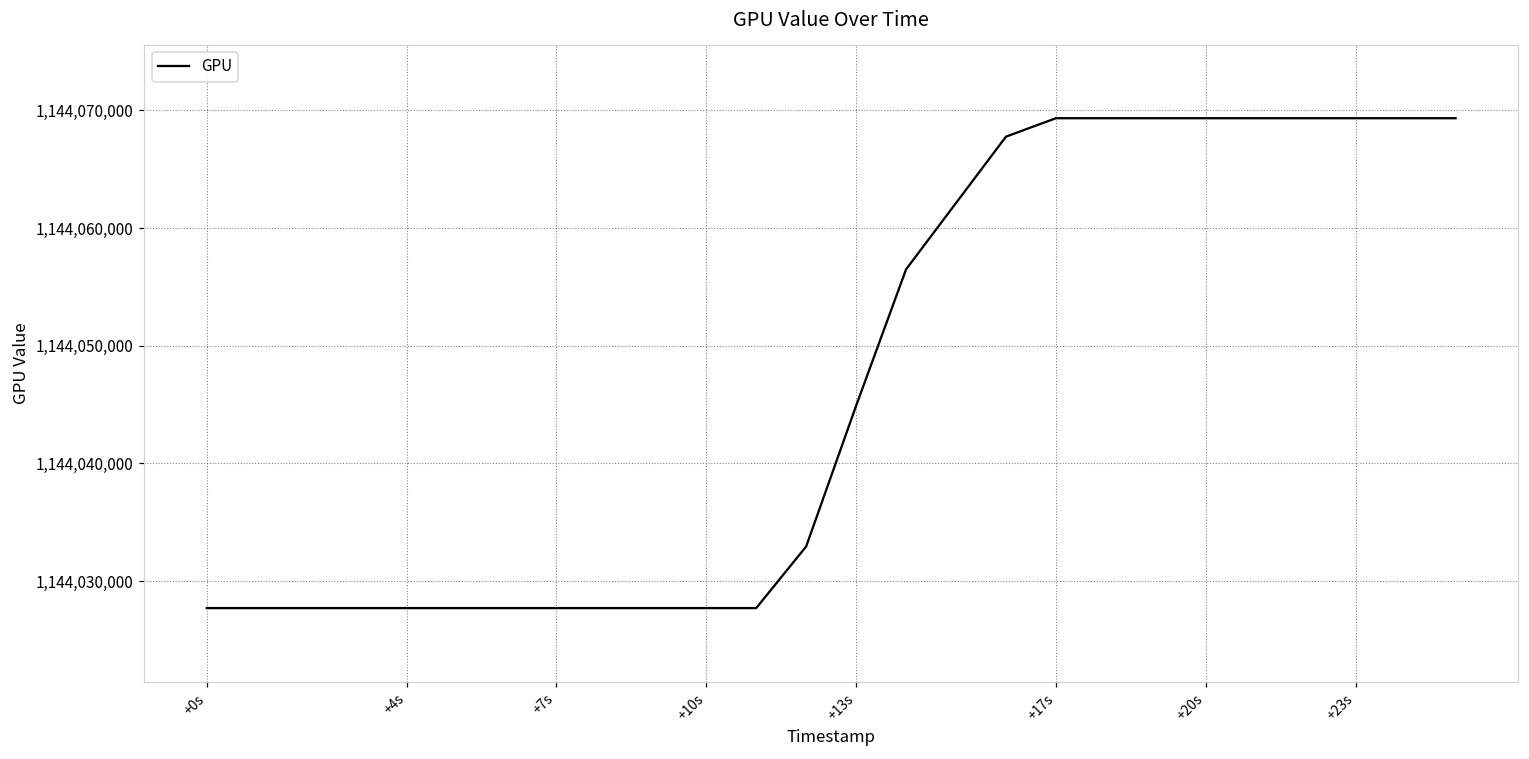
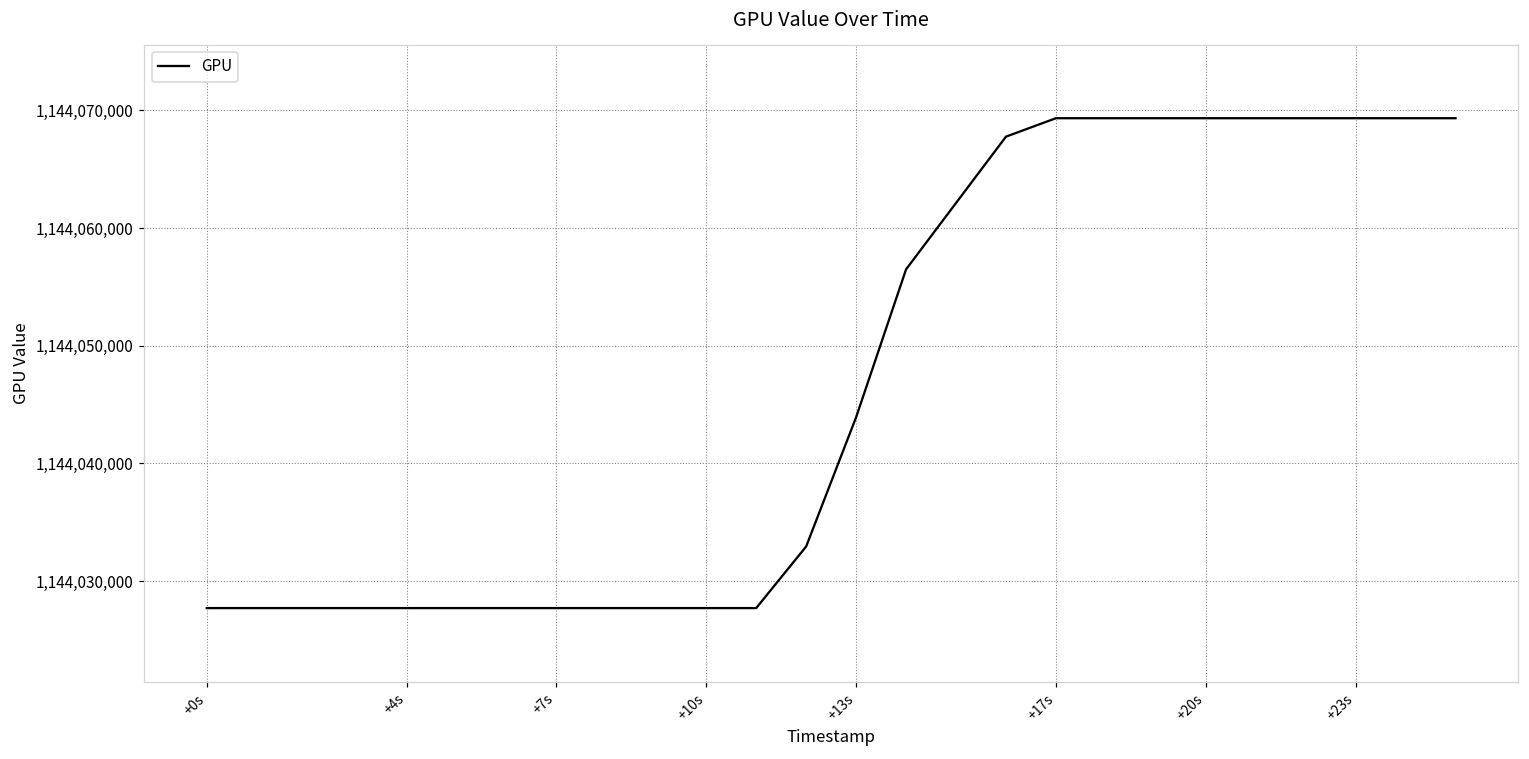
+13s: 1,144,044,900 -> 1,144,043,900
